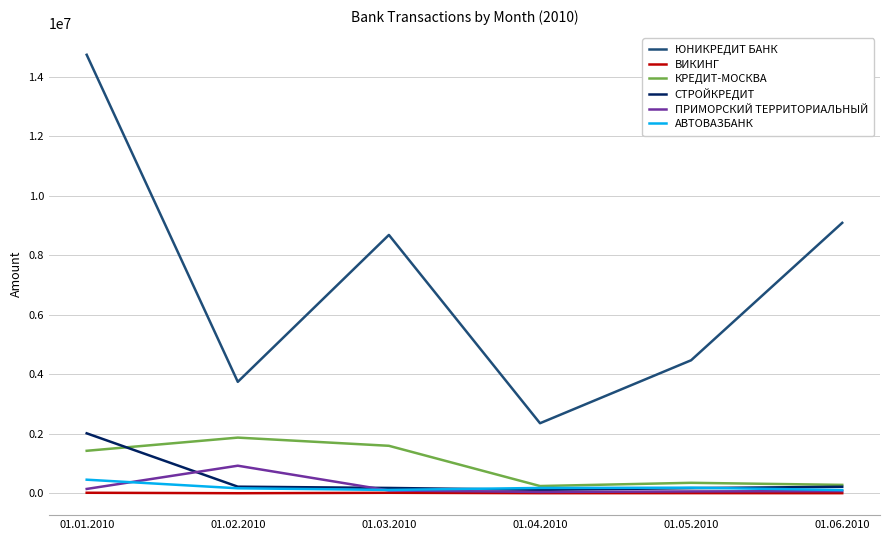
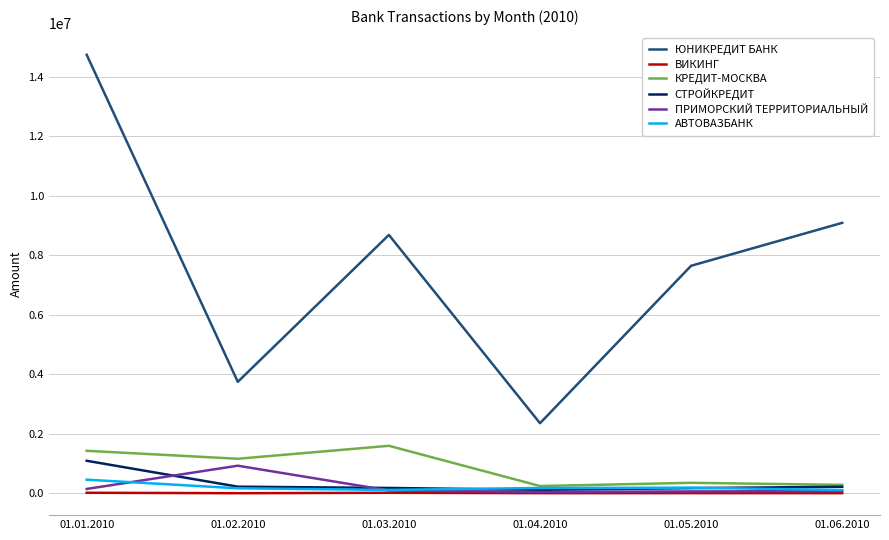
СТРОЙКРЕДИТ, 01.01.2010: 2000000 -> 1100000
КРЕДИТ-МОСКВА, 01.02.2010: 1900000 -> 1200000
ЮНИКРЕДИТ БАНК, 01.05.2010: 4500000 -> 7600000
